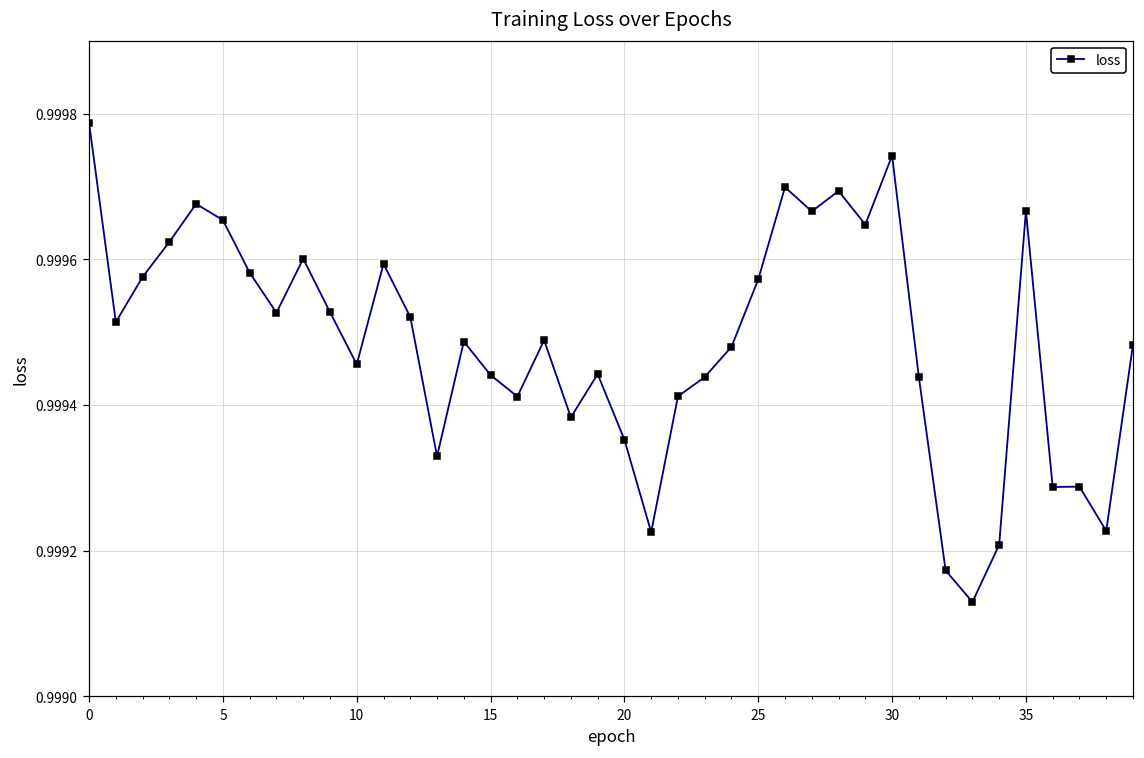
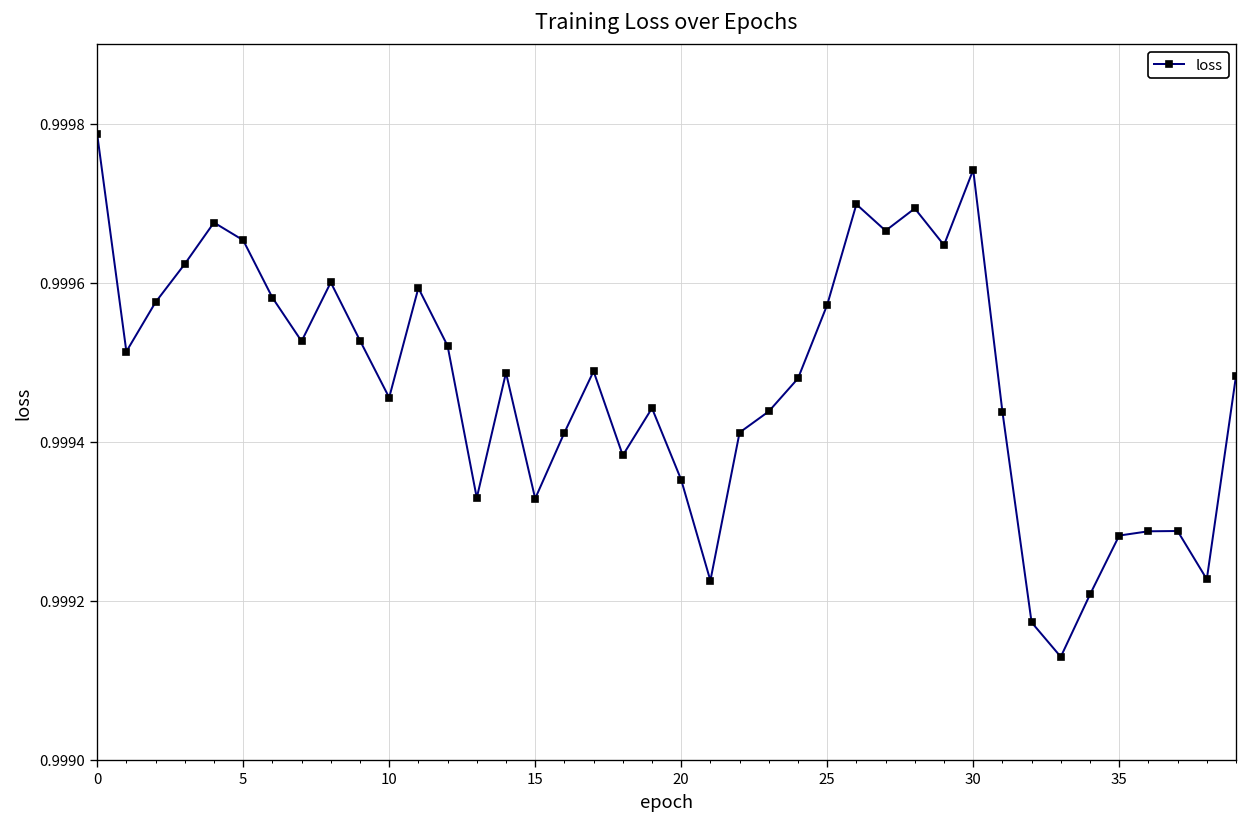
15: 0.99944 -> 0.99933
35: 0.99967 -> 0.99928
